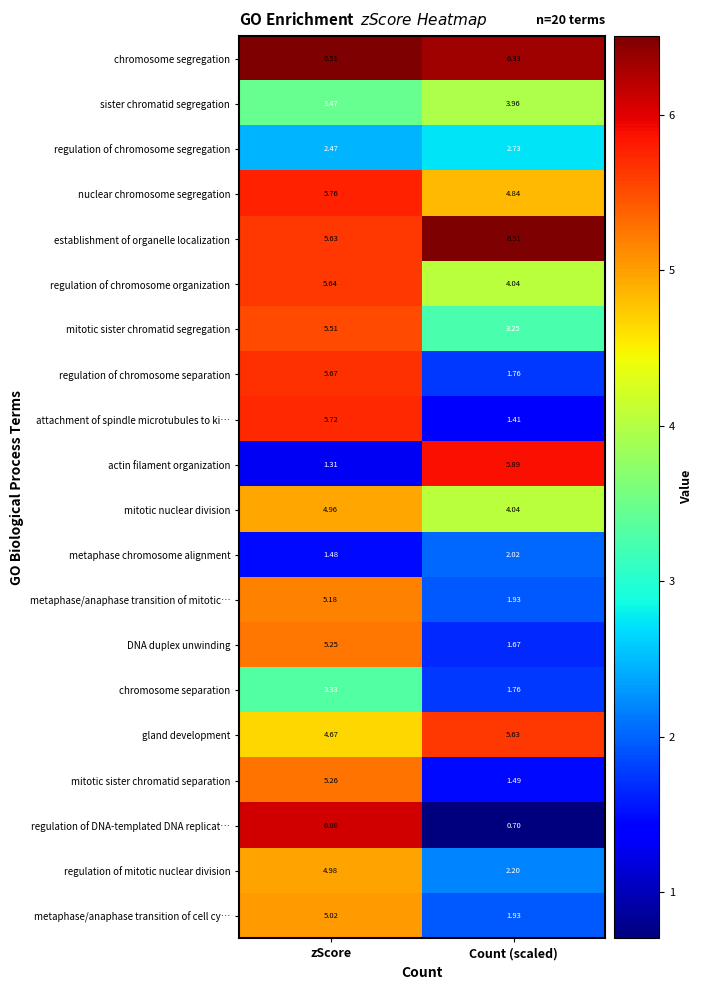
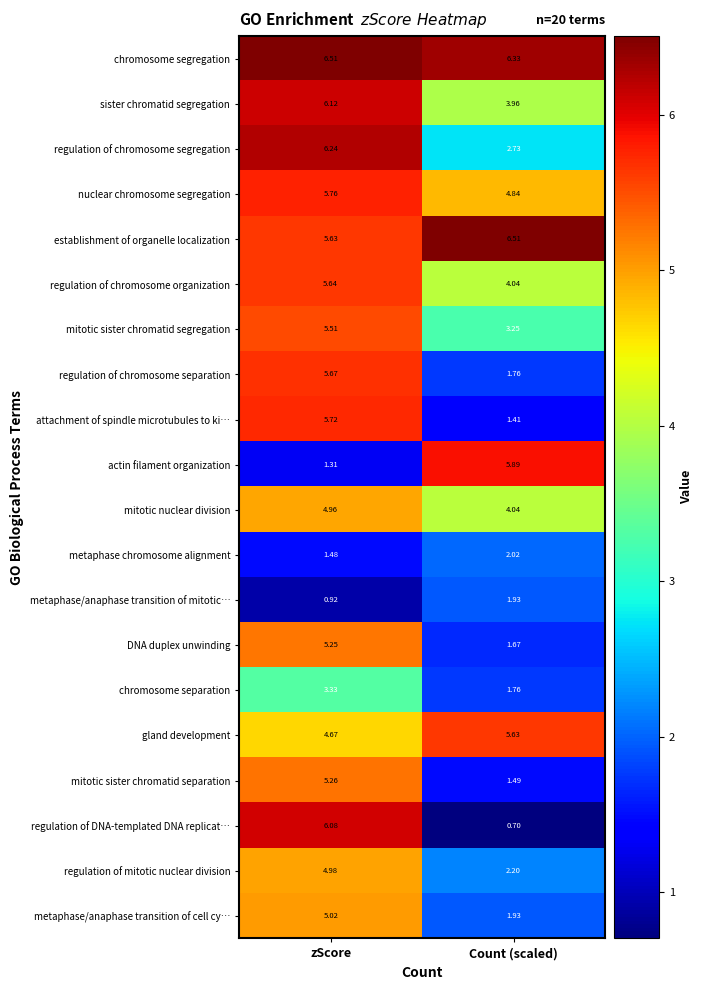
sister chromatid segregation, zScore: 3.47 -> 6.12
regulation of chromosome segregation, zScore: 2.47 -> 6.24
metaphase/anaphase transition of mitotic…, zScore: 5.18 -> 0.92
